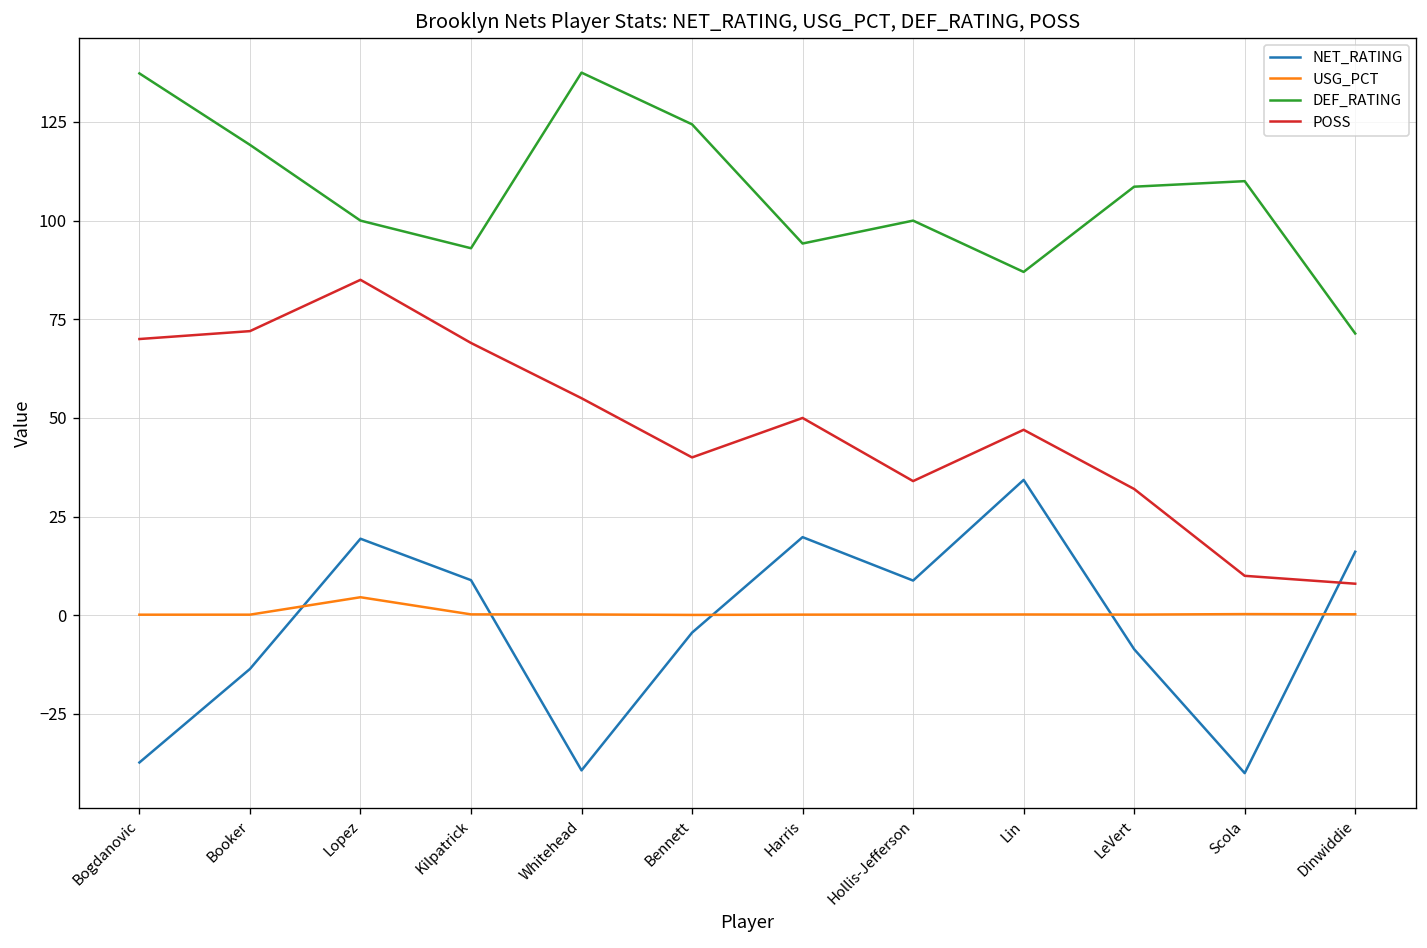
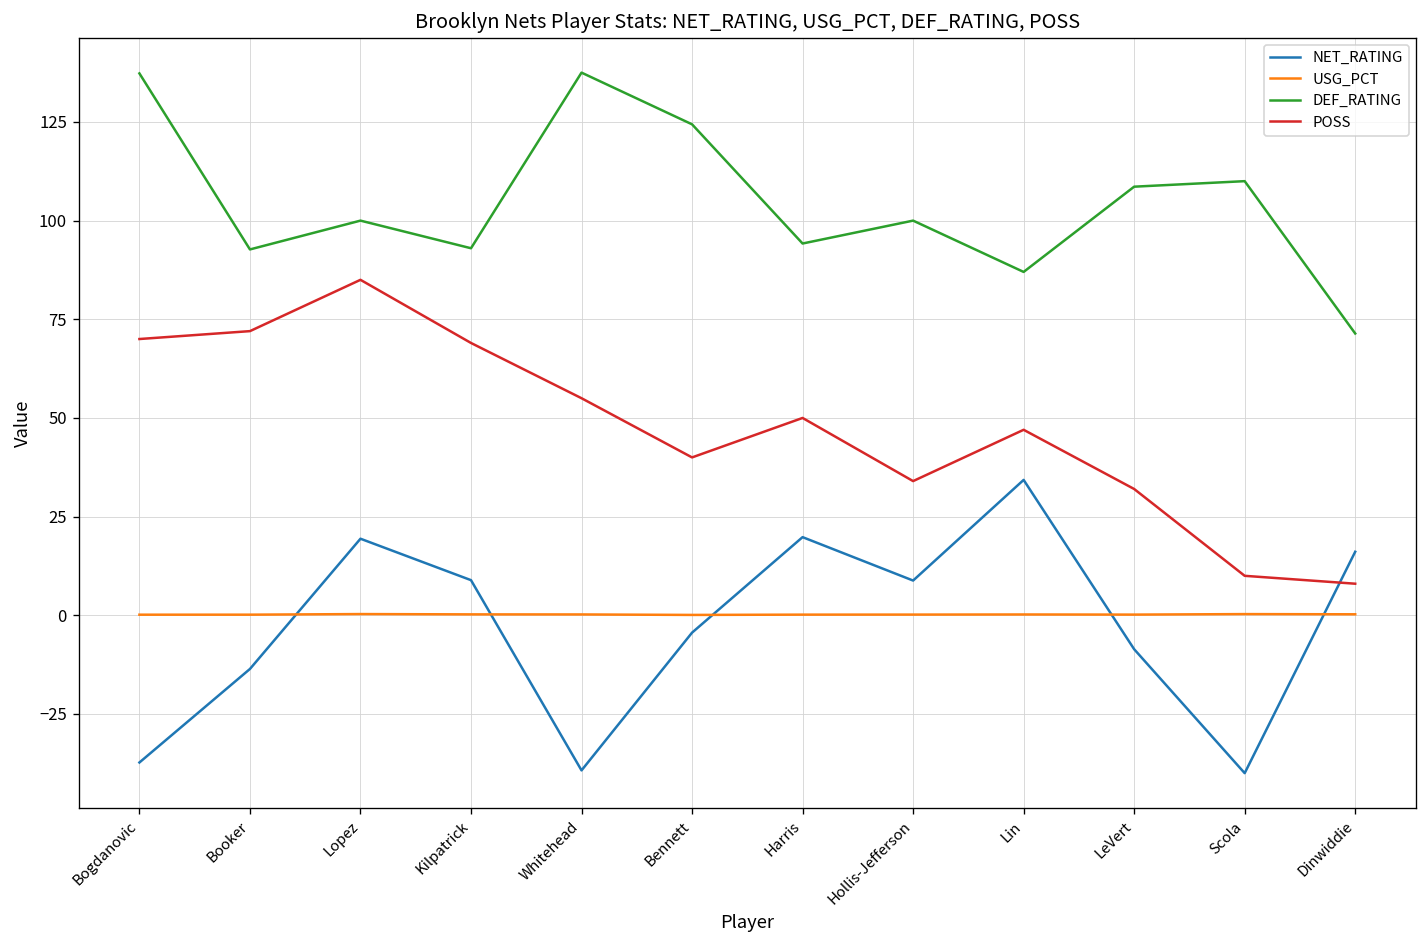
DEF_RATING, Booker: 119 -> 93
USG_PCT, Lopez: 5 -> 0
